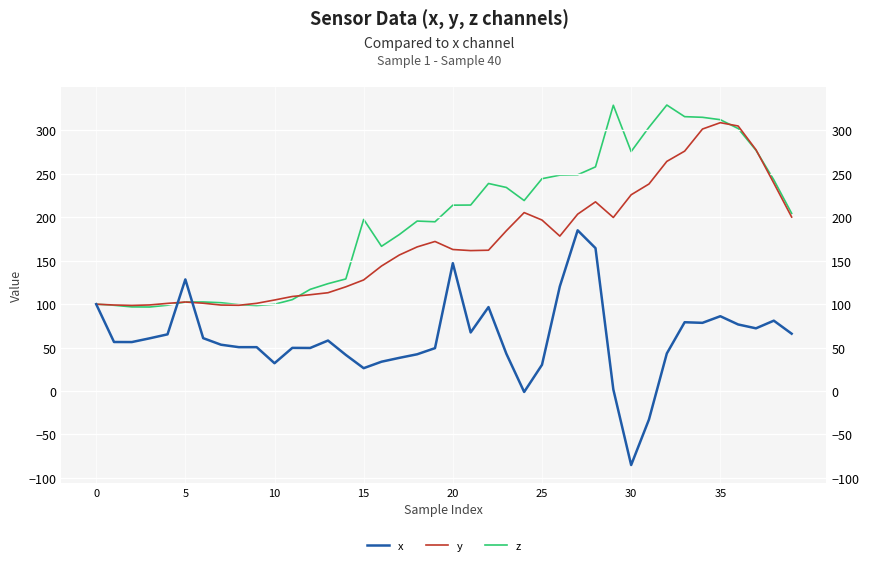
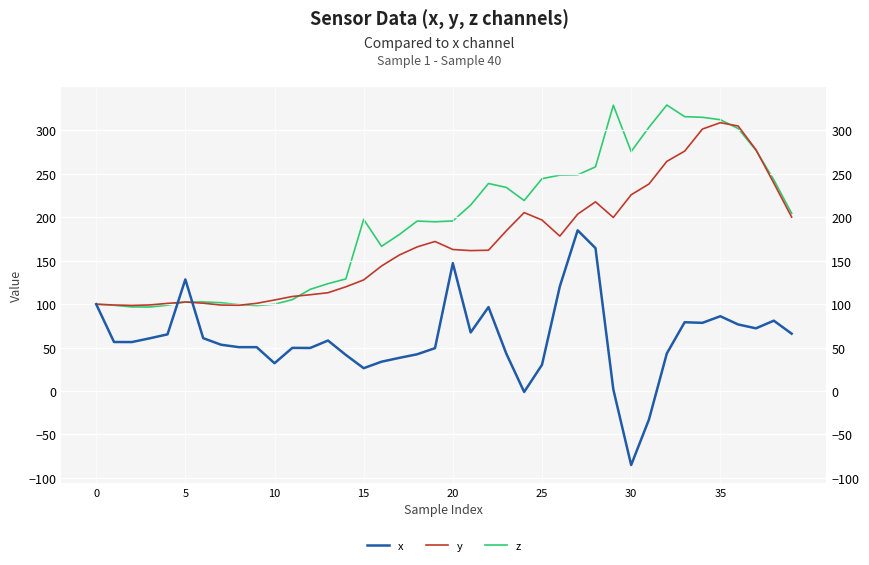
z, 20: 210 -> 200
